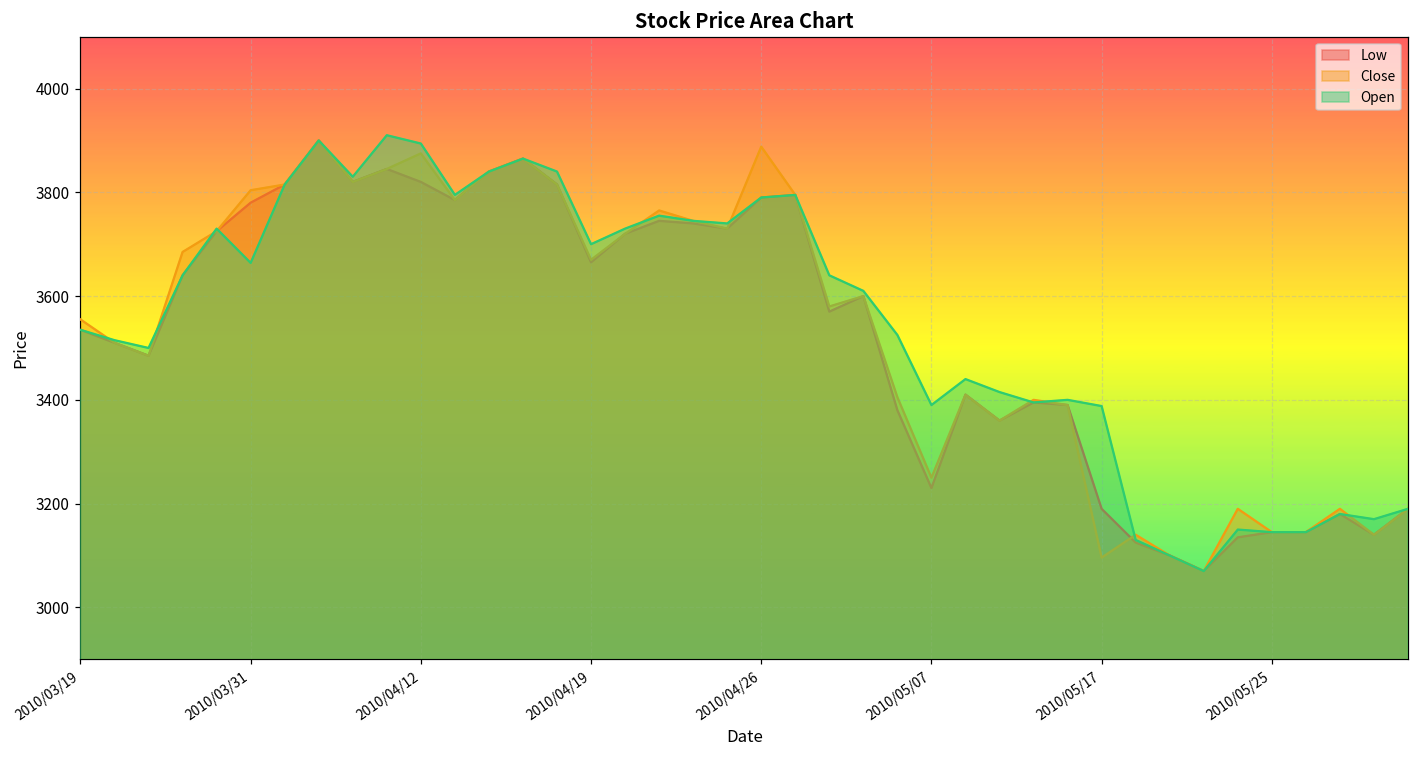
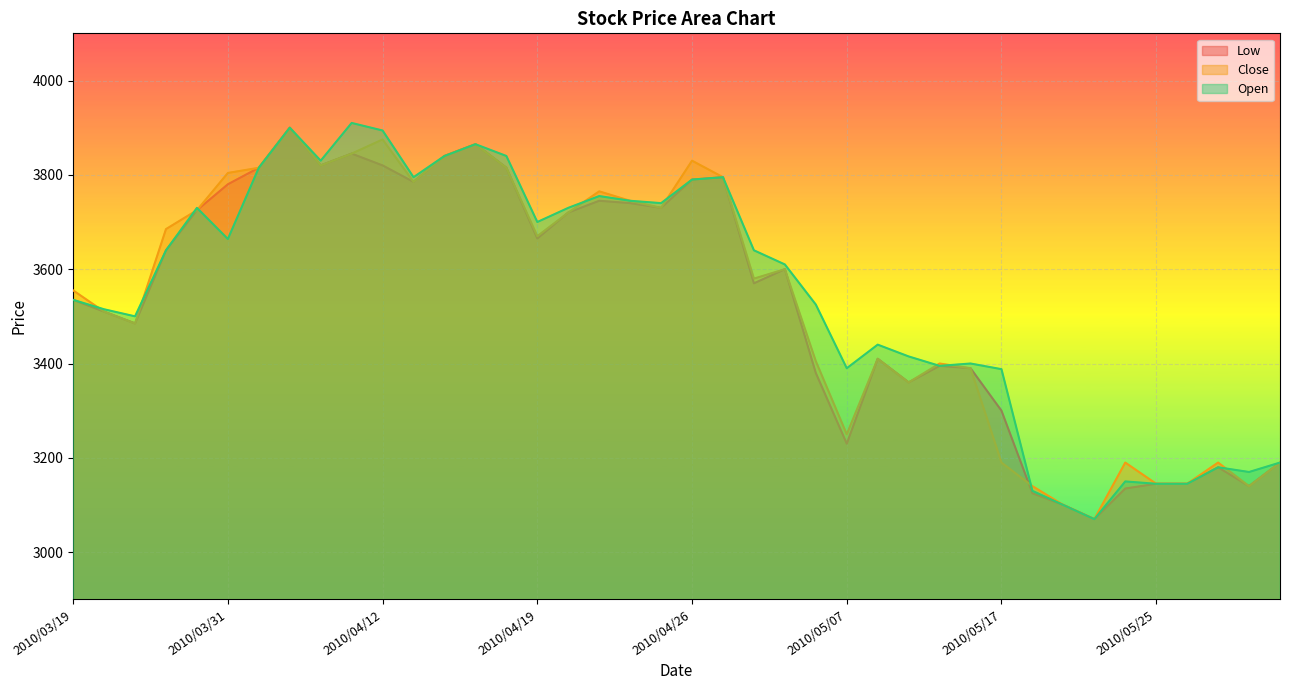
Close, 2010/04/26: 3890 -> 3830
Low, 2010/05/17: 3190 -> 3300
Close, 2010/05/17: 3100 -> 3190
